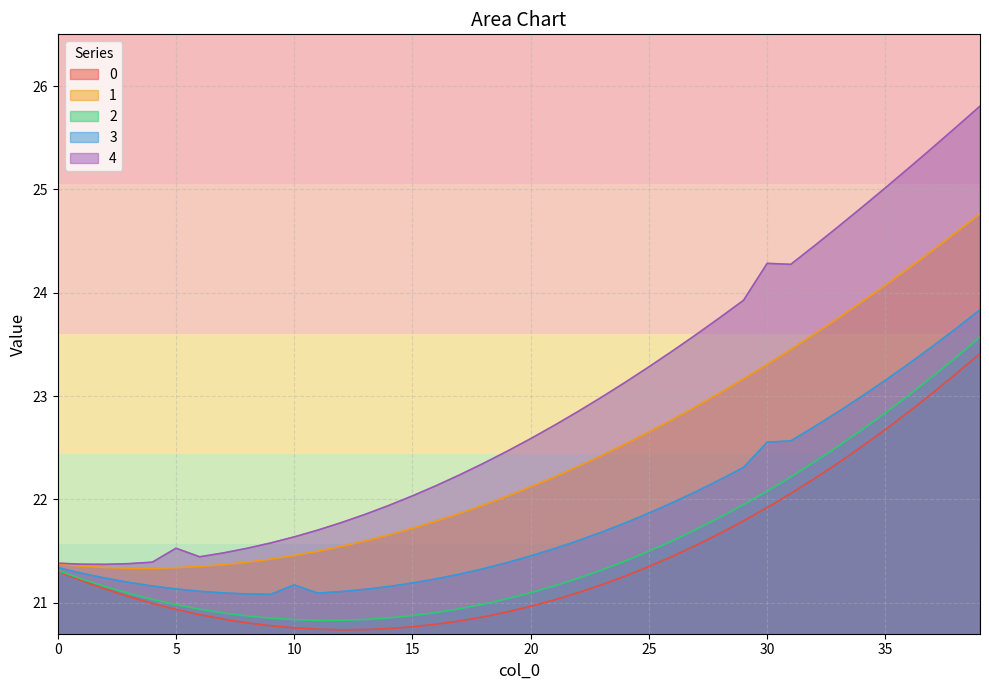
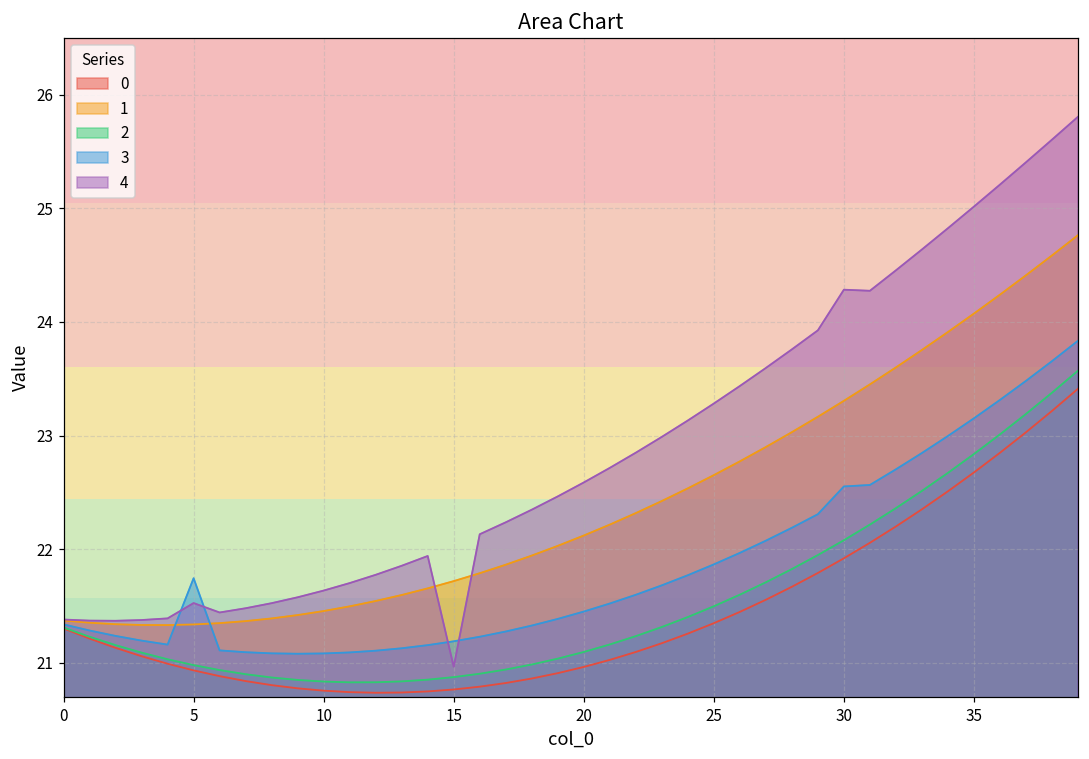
3, 5: 21.13 -> 21.75
3, 10: 21.17 -> 21.08
4, 15: 22.03 -> 20.97
